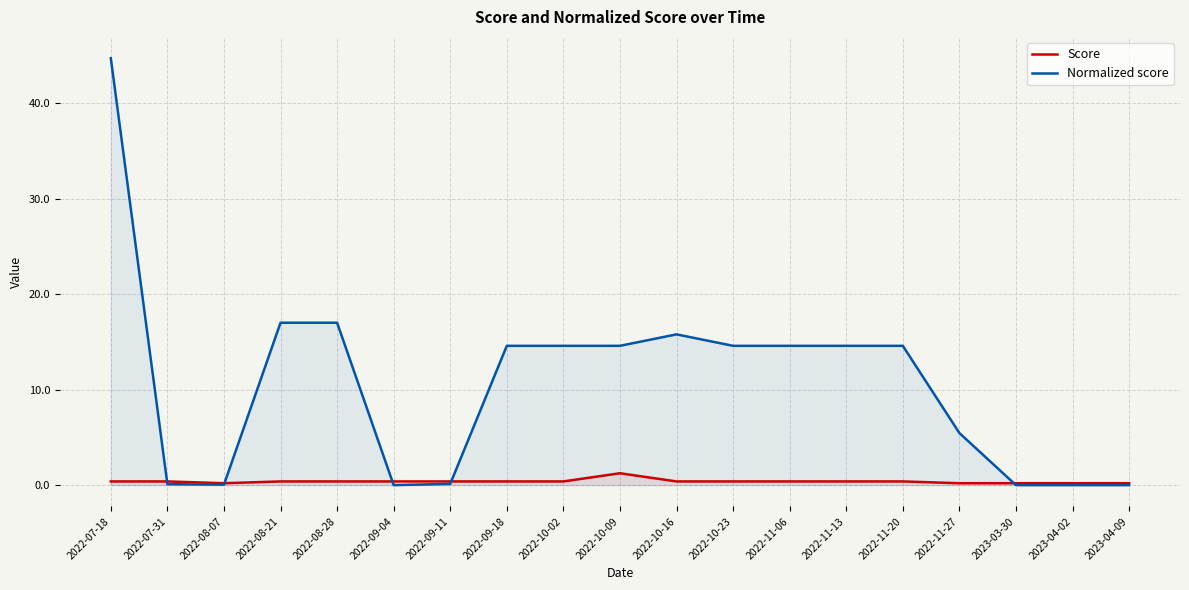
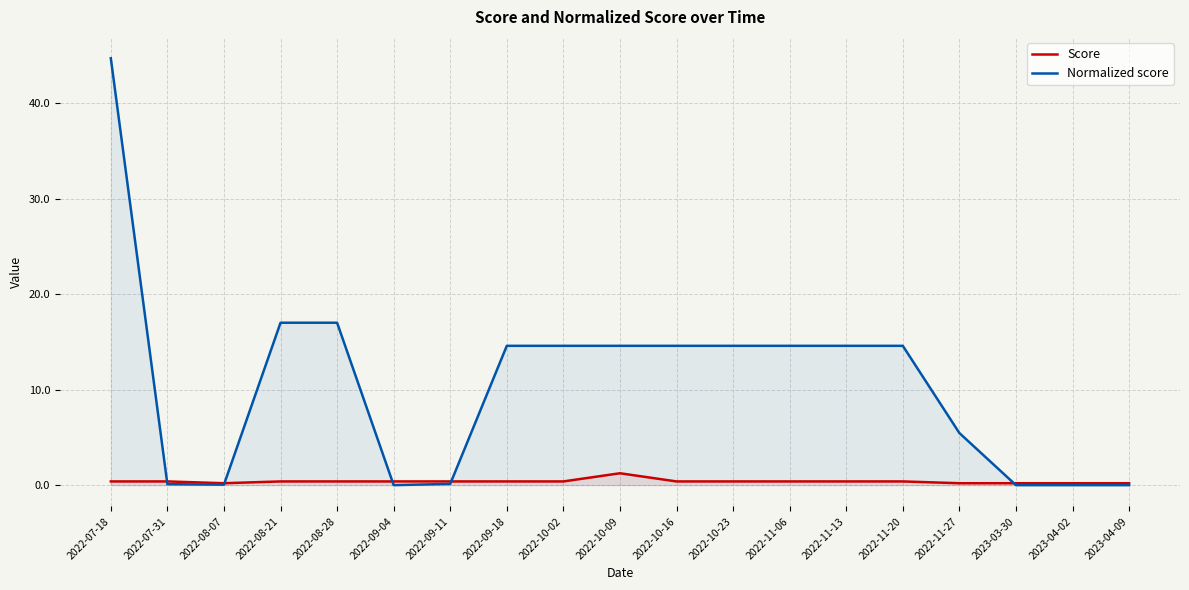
Normalized score, 2022-10-16: 16 -> 15
